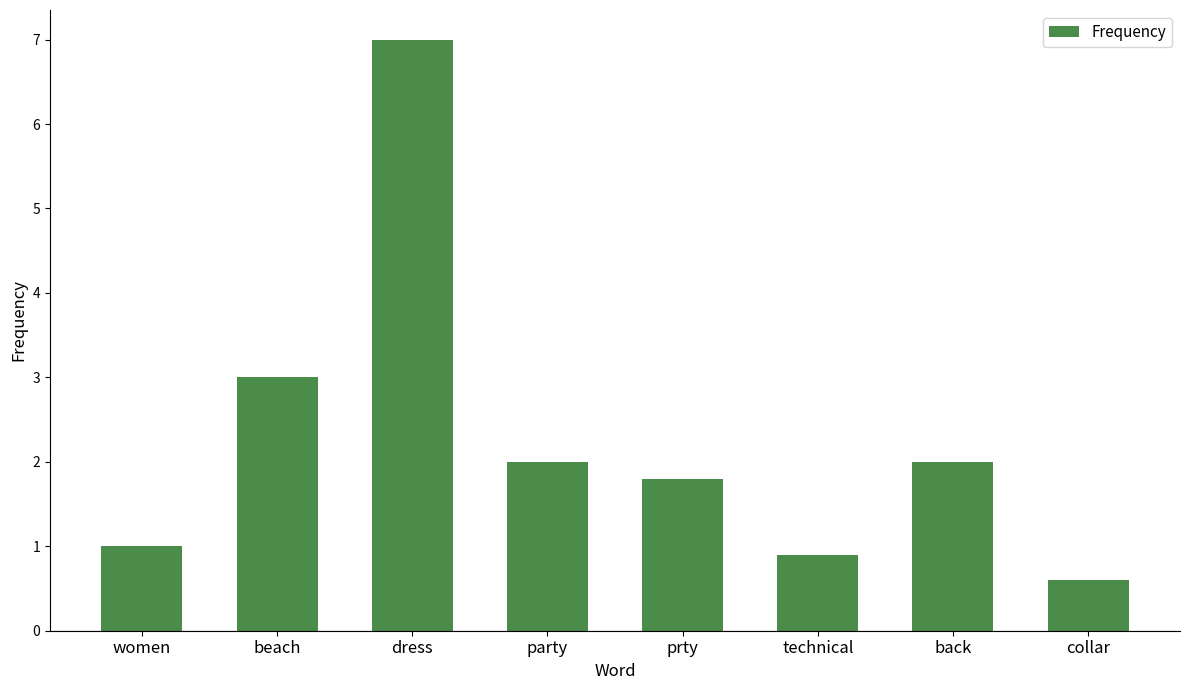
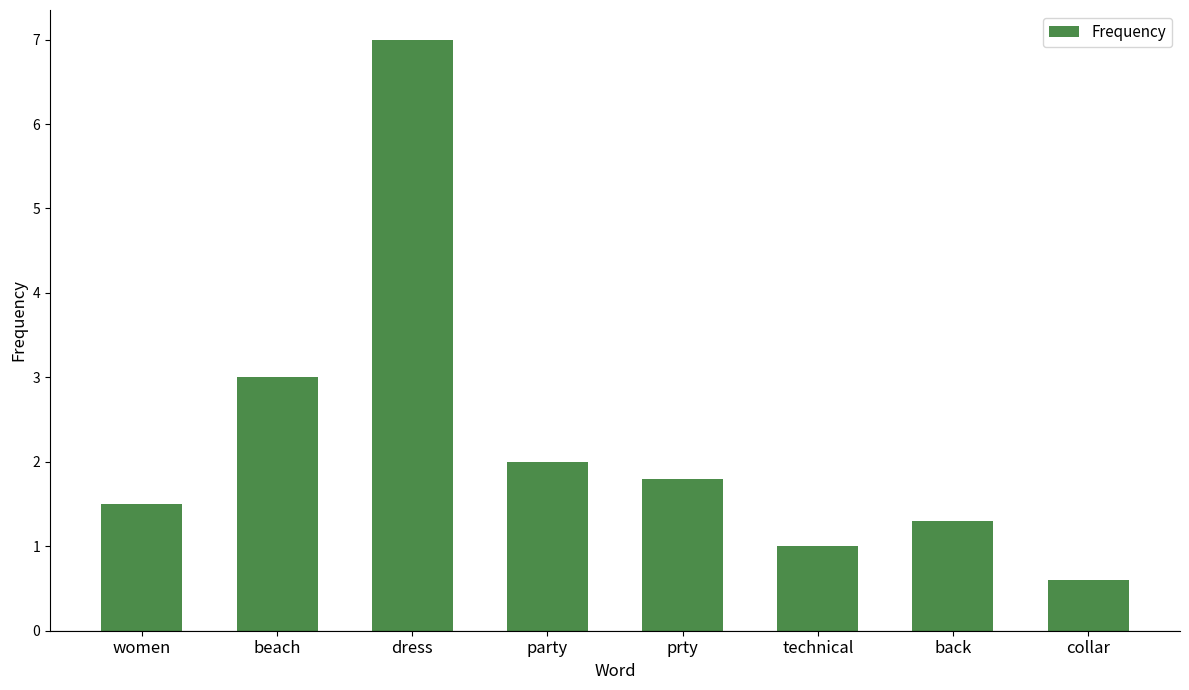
women: 1.0 -> 1.5
technical: 0.9 -> 1.0
back: 2.0 -> 1.3
